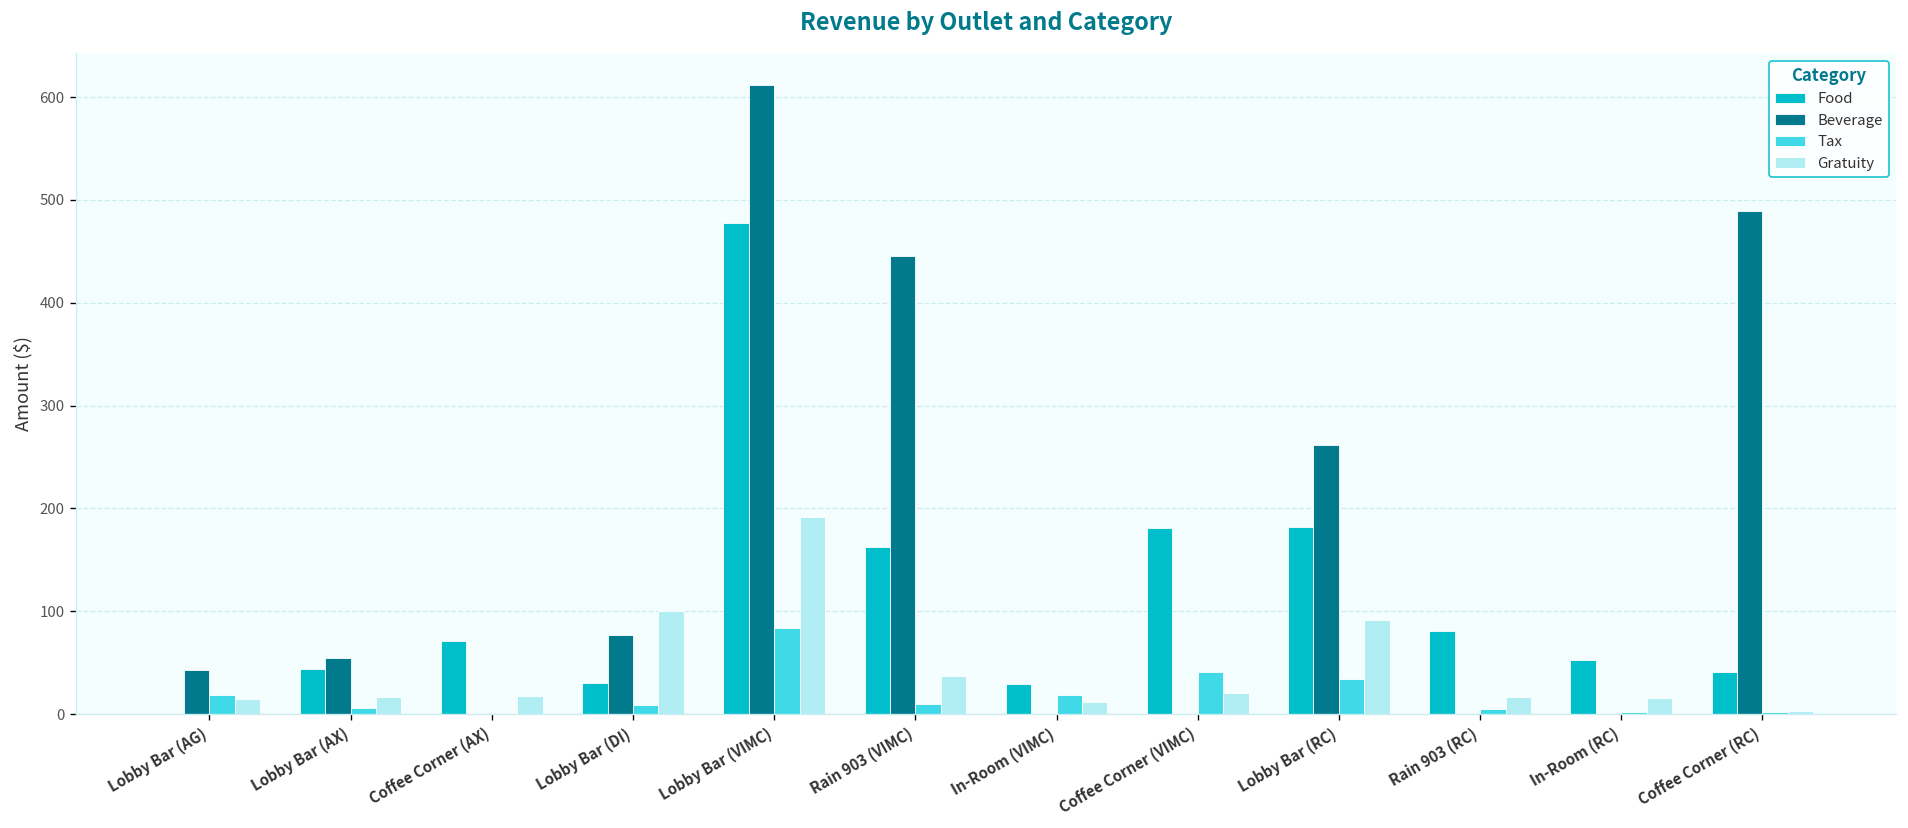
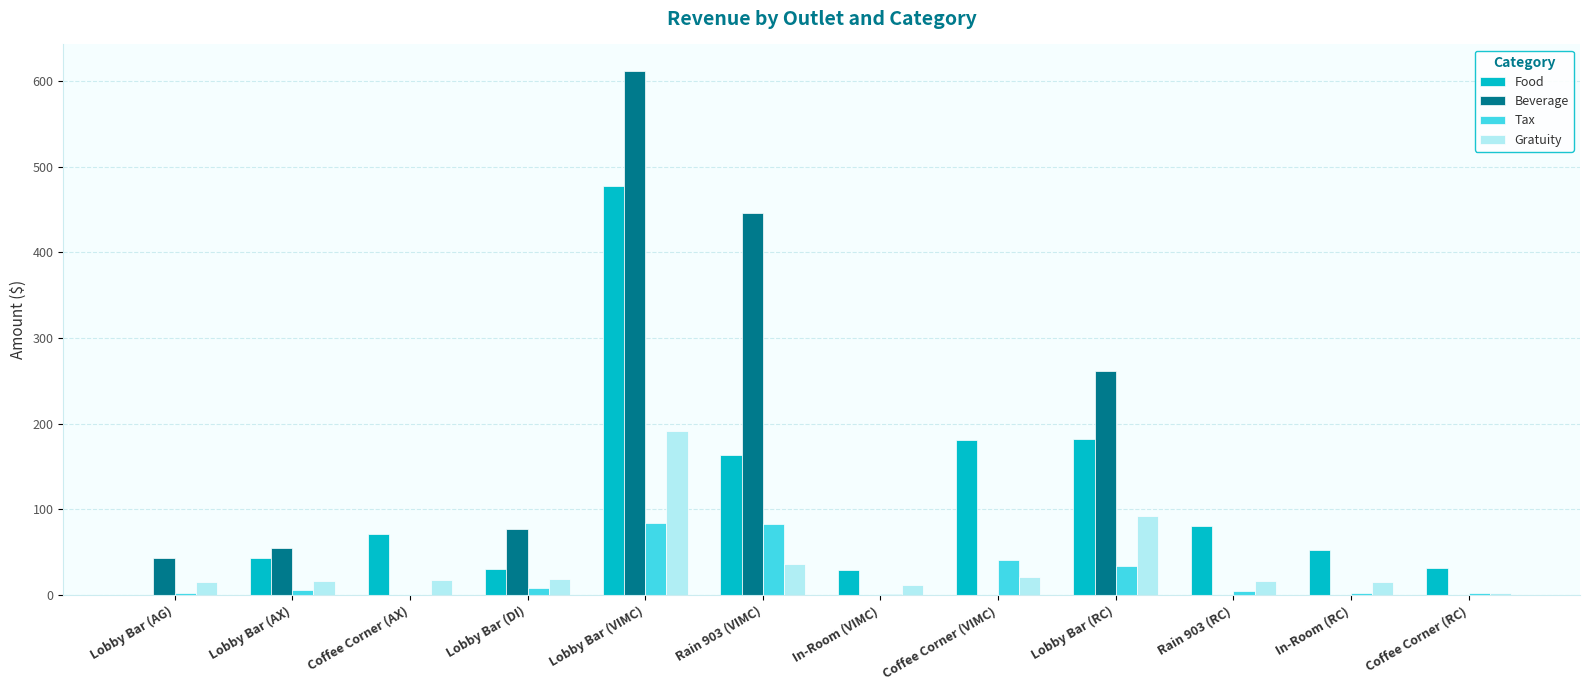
Tax, Lobby Bar (AG): 20 -> 0
Gratuity, Lobby Bar (DI): 100 -> 20
Tax, Rain 903 (VIMC): 10 -> 80
Tax, In-Room (VIMC): 20 -> 0
Food, Coffee Corner (RC): 40 -> 30
Beverage, Coffee Corner (RC): 490 -> 0
